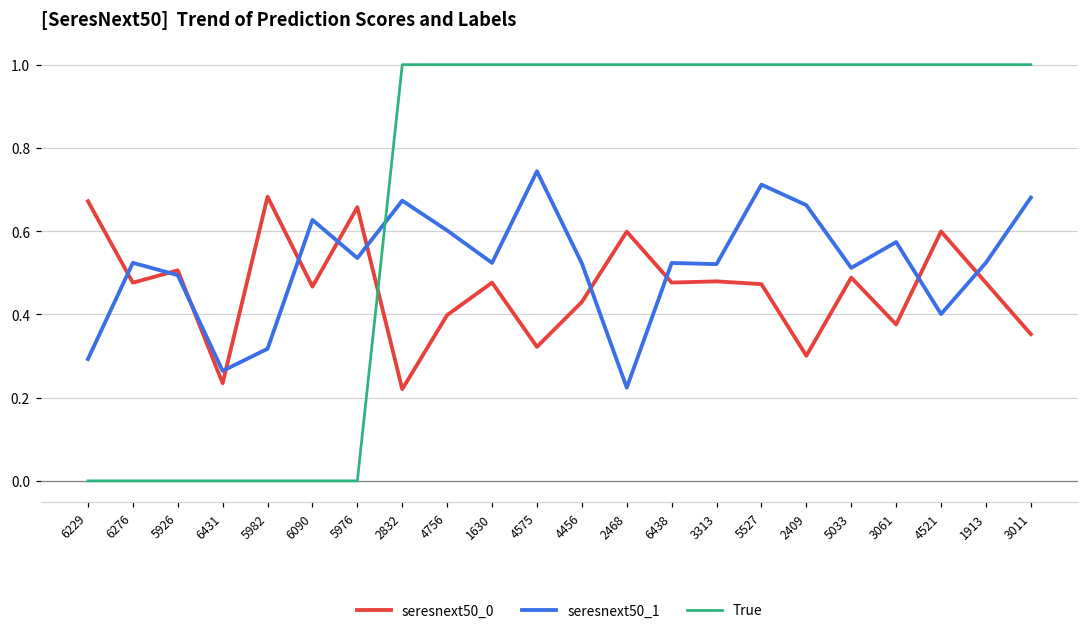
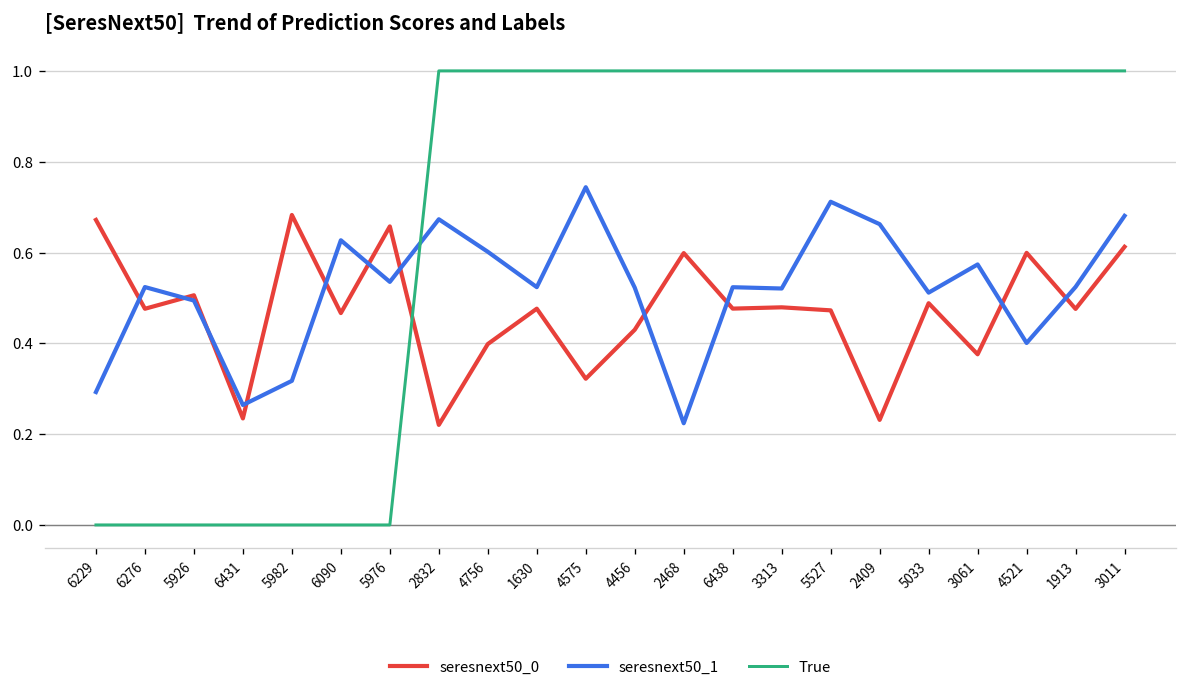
seresnext50_0, 2409: 0.30 -> 0.23
seresnext50_0, 3011: 0.35 -> 0.61
